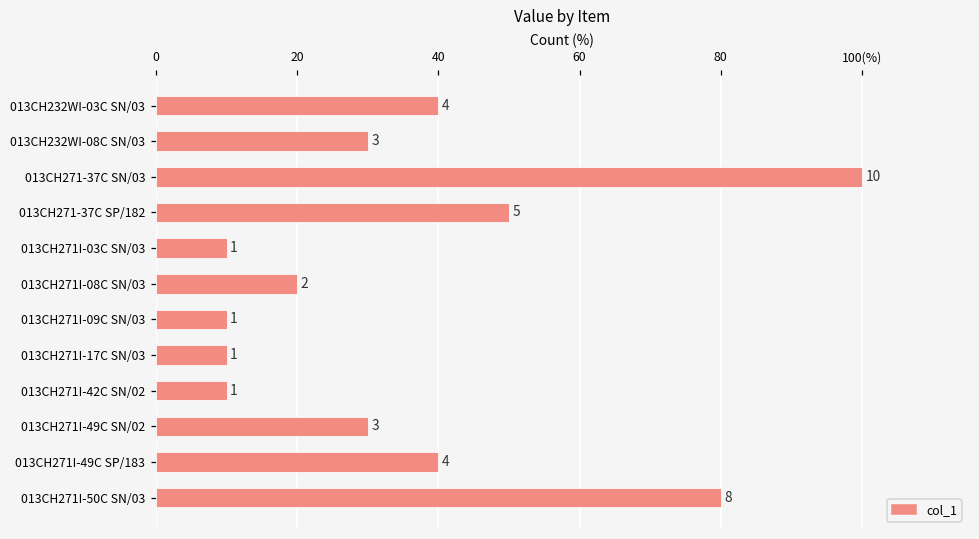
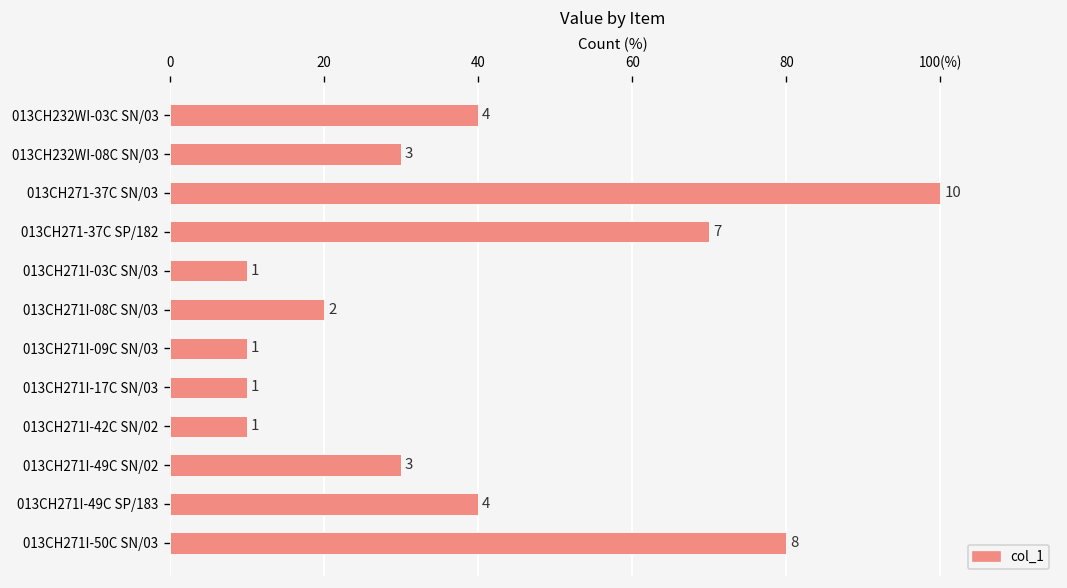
013CH271-37C SP/182: 5 -> 7
